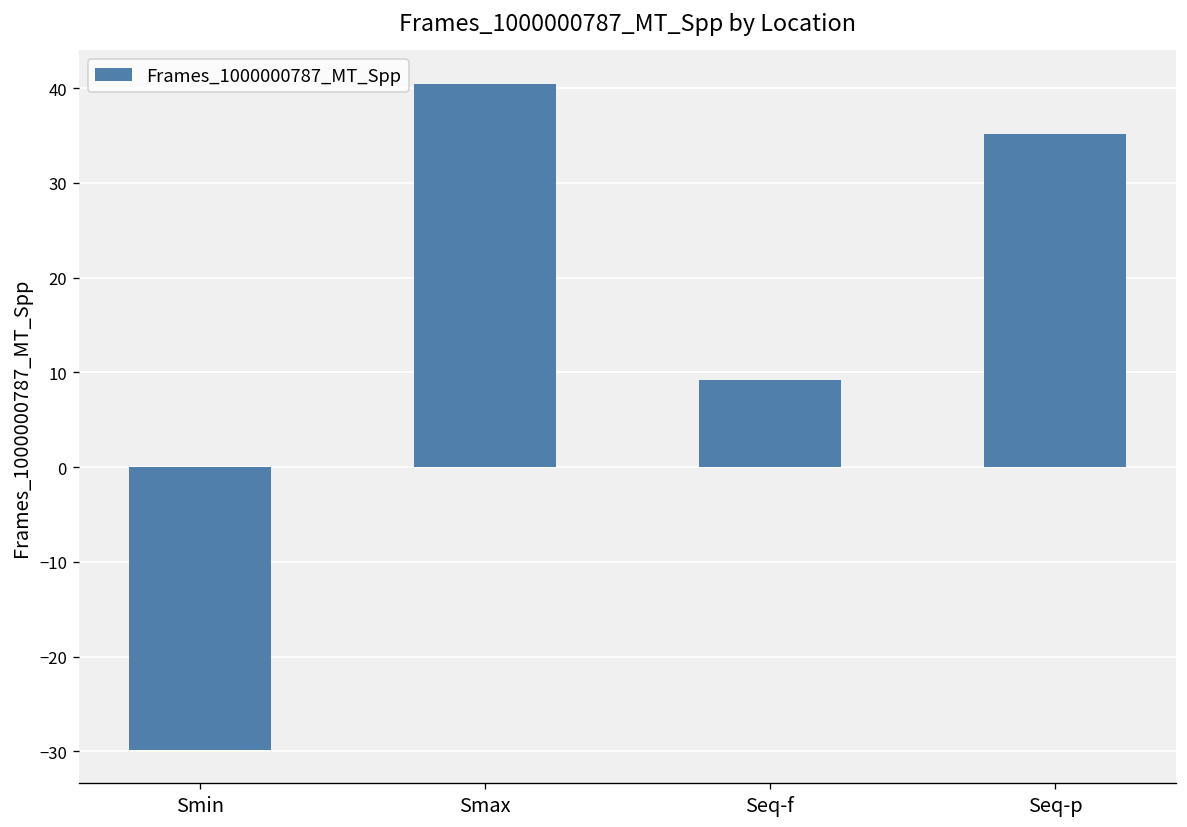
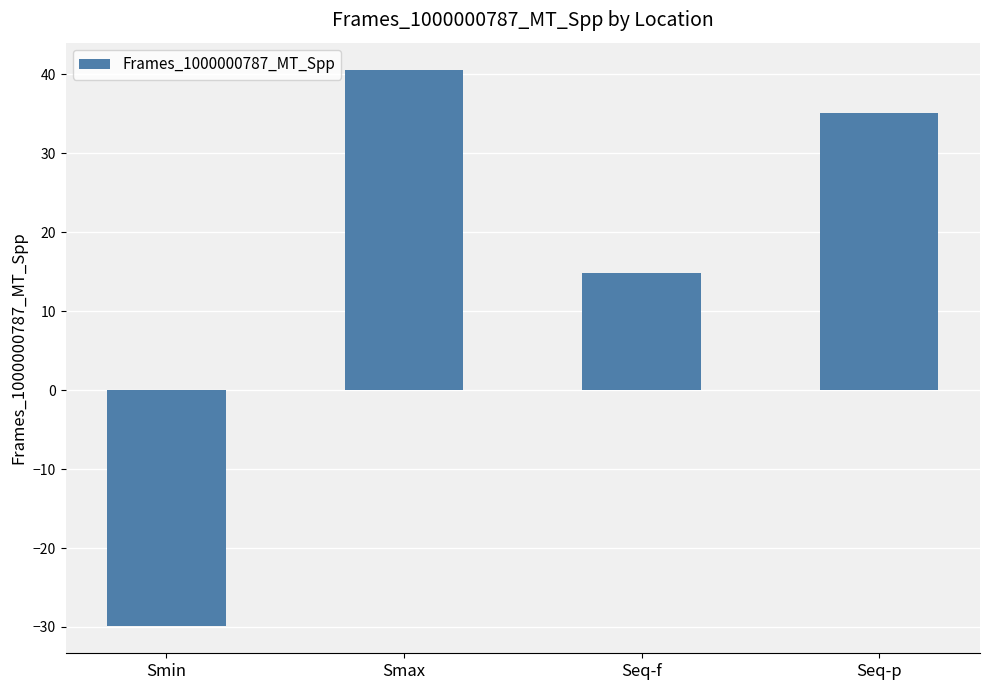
Seq-f: 9 -> 15
